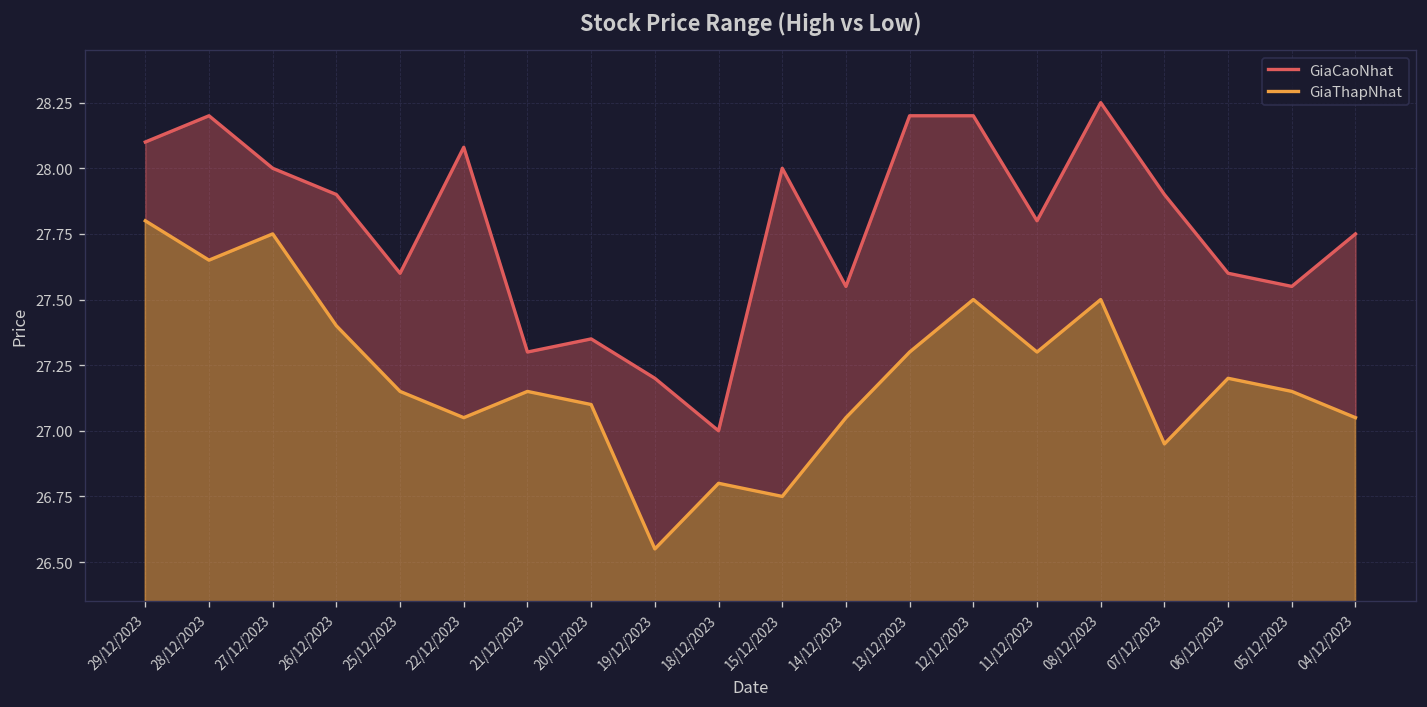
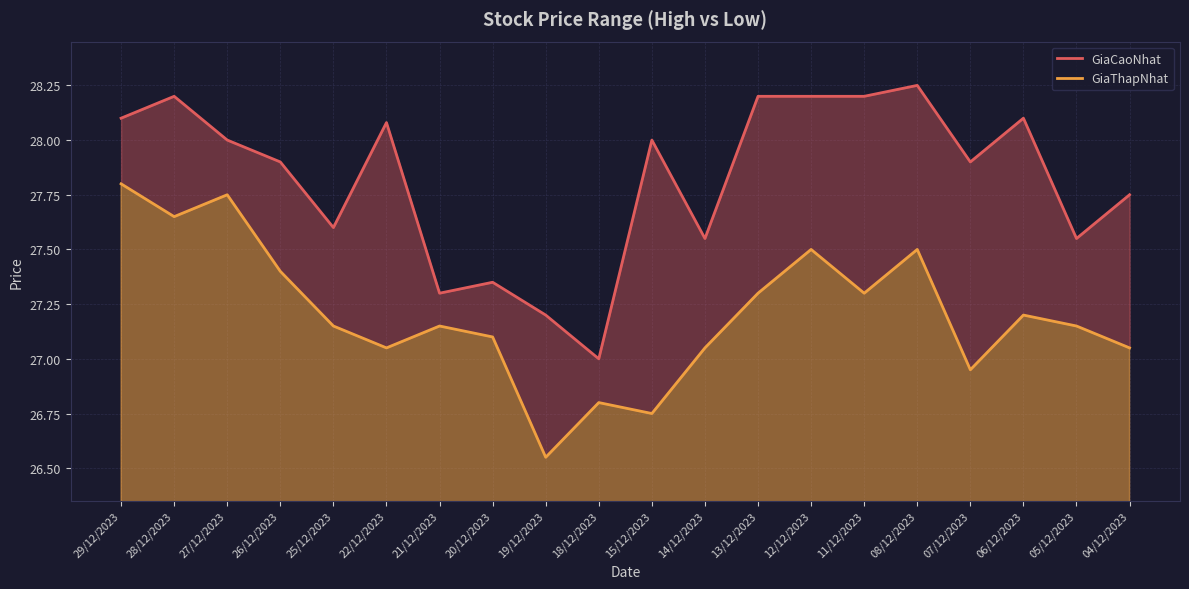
GiaCaoNhat, 11/12/2023: 27.8 -> 28.2
GiaCaoNhat, 06/12/2023: 27.6 -> 28.1
